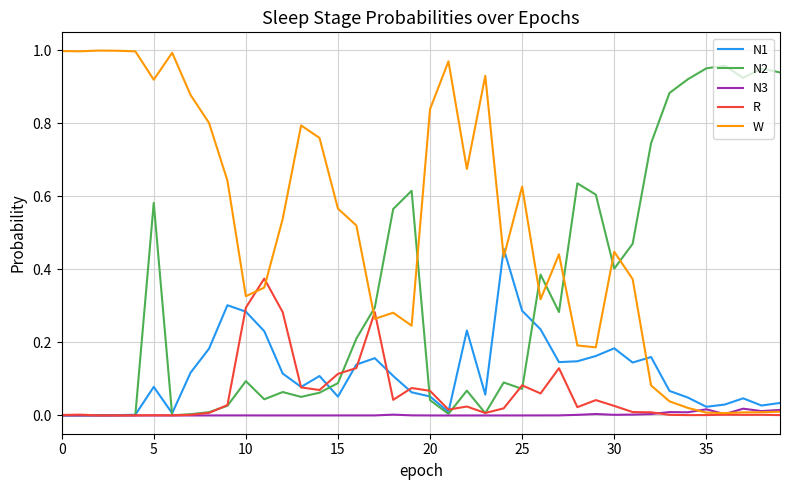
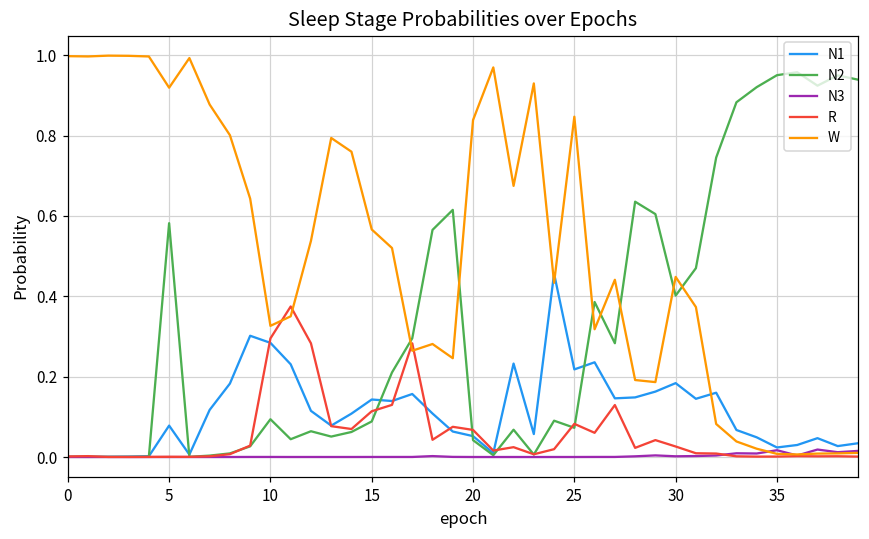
N1, 15: 0.05 -> 0.14
N1, 25: 0.29 -> 0.22
W, 25: 0.63 -> 0.85
